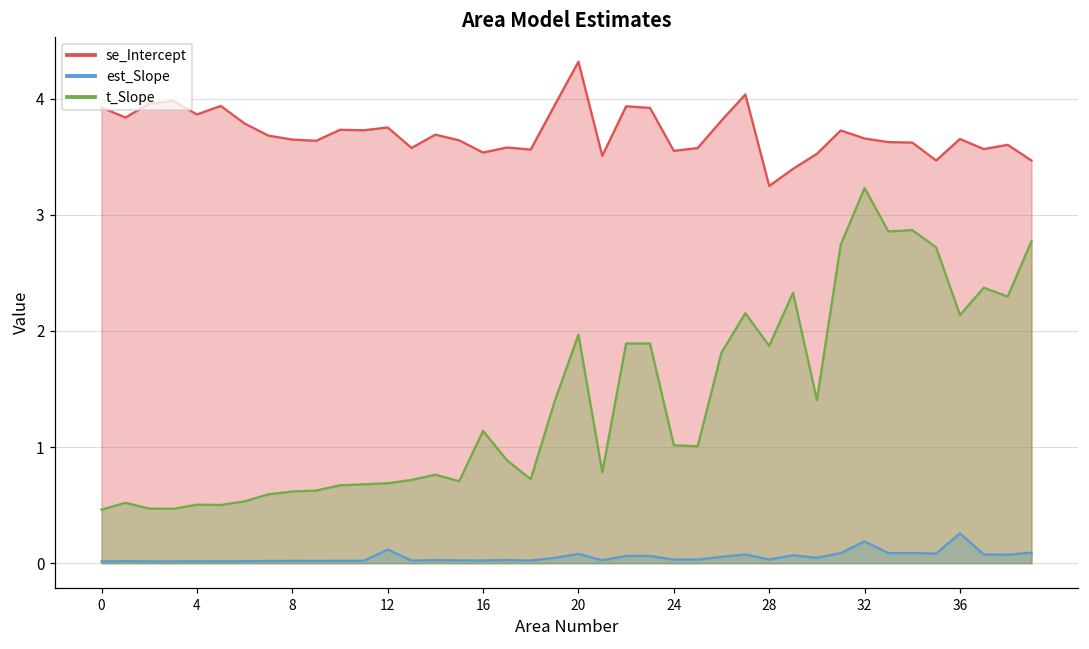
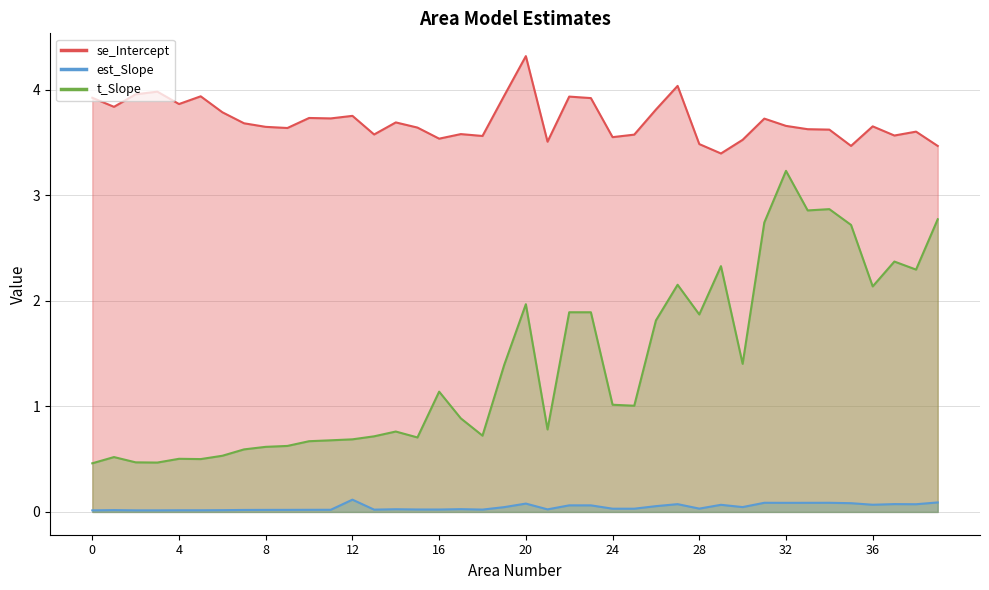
se_Intercept, 28: 3.25 -> 3.49
est_Slope, 32: 0.19 -> 0.09
est_Slope, 36: 0.26 -> 0.07
